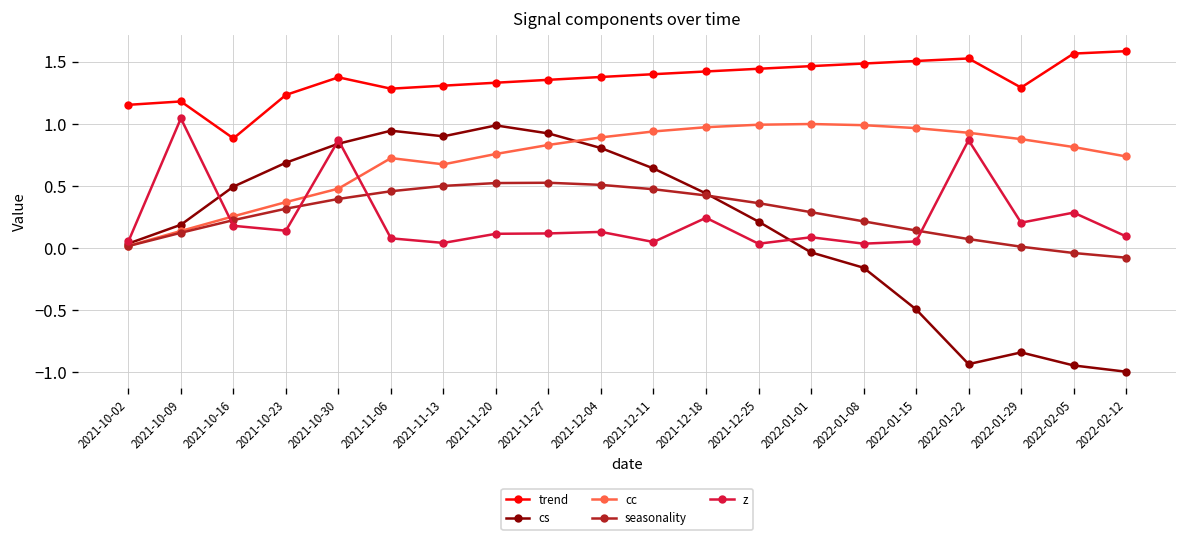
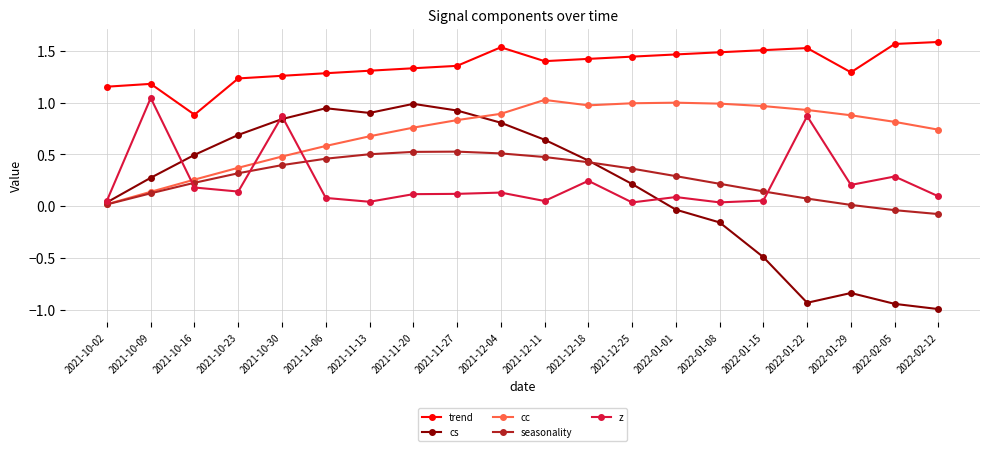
cs, 2021-10-09: 0.19 -> 0.27
trend, 2021-10-30: 1.38 -> 1.26
cc, 2021-11-06: 0.73 -> 0.58
trend, 2021-12-04: 1.38 -> 1.54
cc, 2021-12-11: 0.94 -> 1.03
